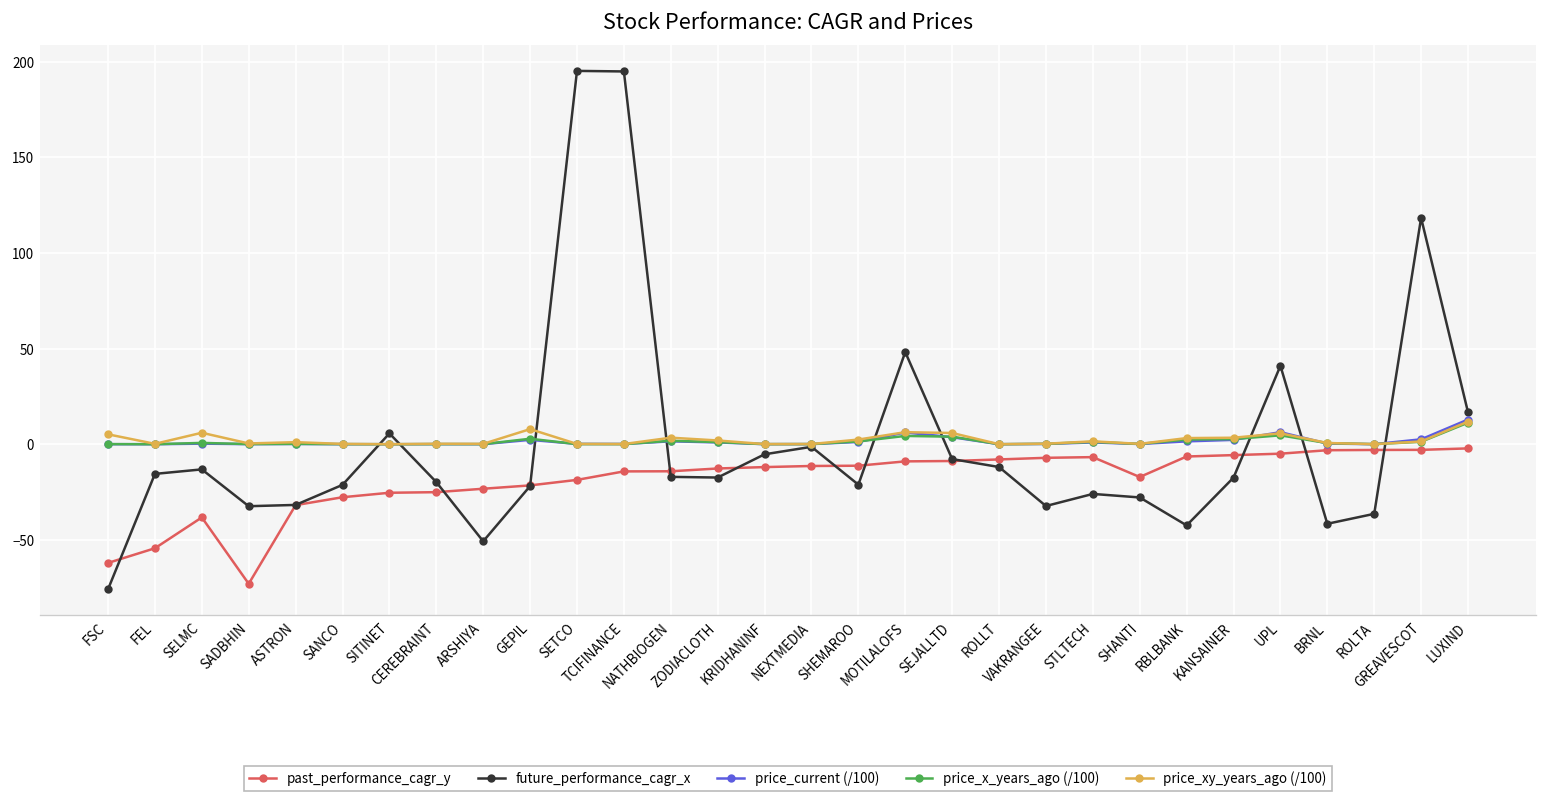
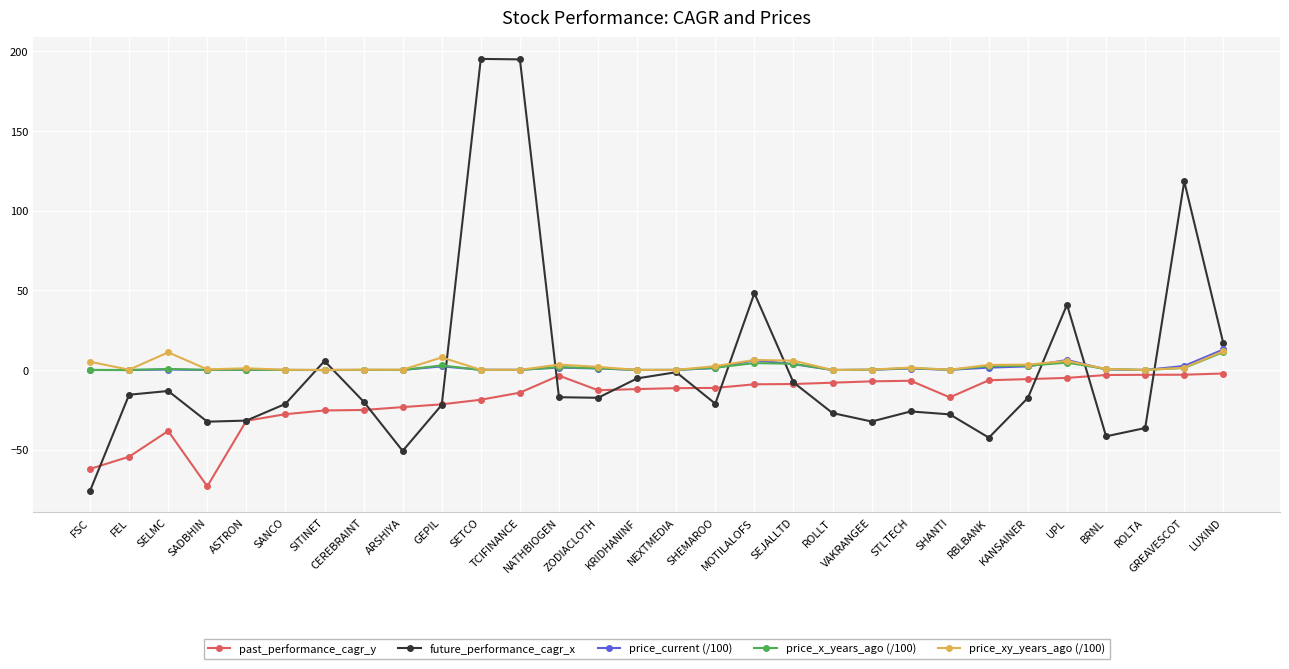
price_xy_years_ago (/100), SELMC: 6 -> 11
past_performance_cagr_y, NATHBIOGEN: -14 -> -4
future_performance_cagr_x, ROLLT: -12 -> -27
